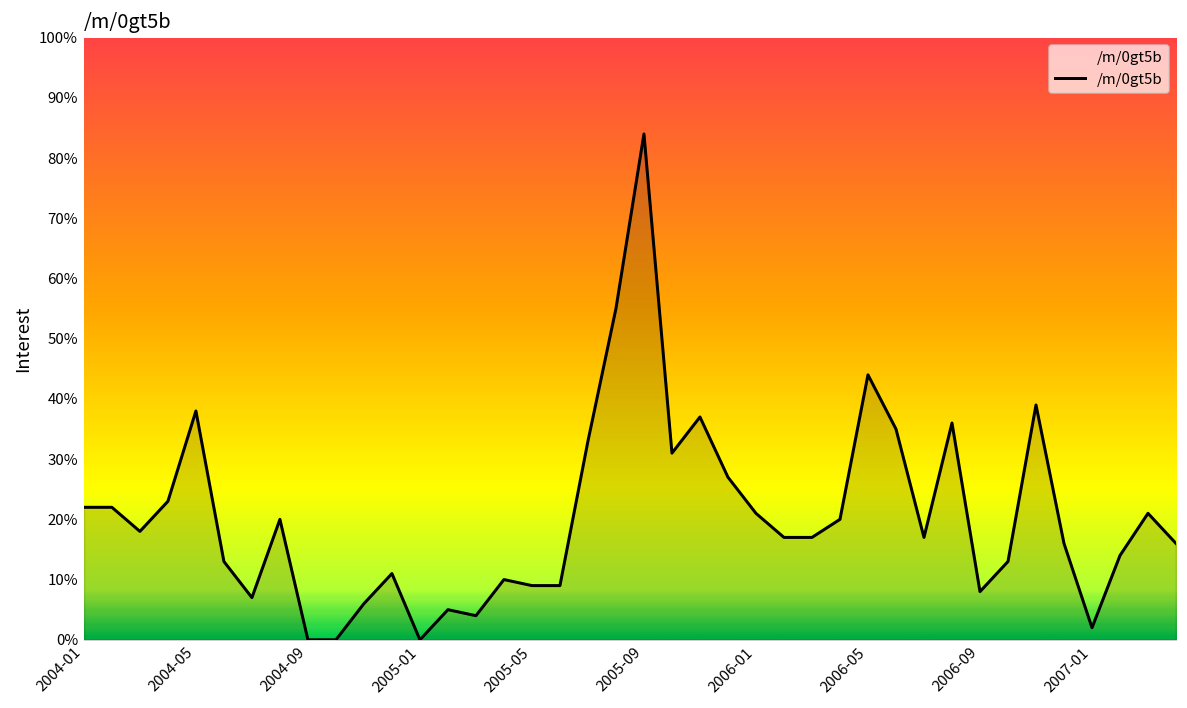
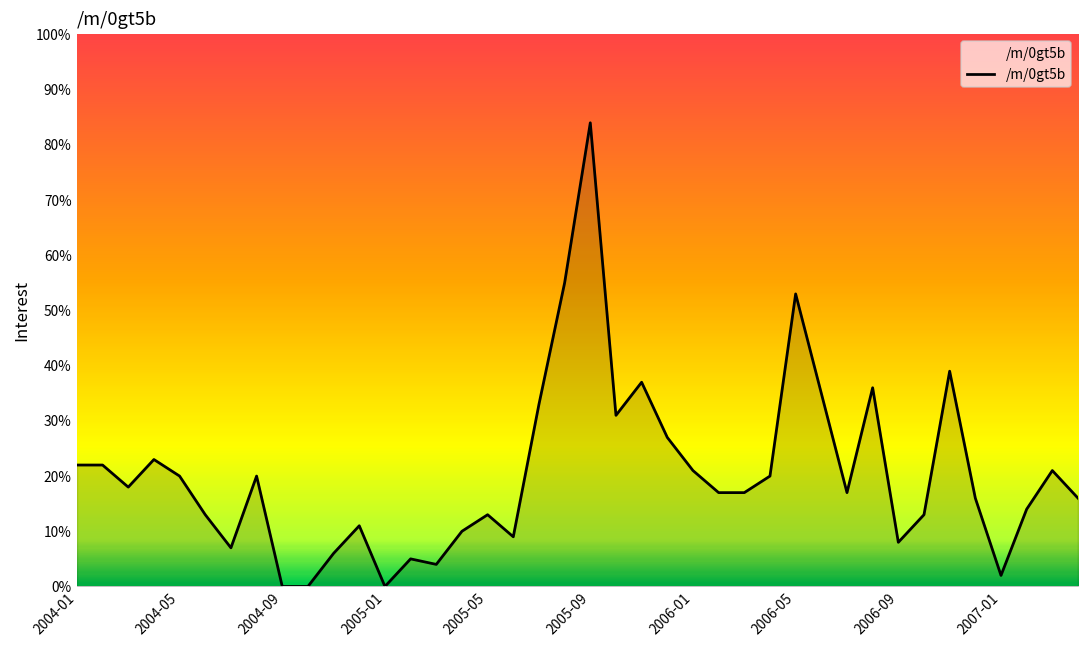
2004-05: 38% -> 20%
2005-05: 9% -> 13%
2006-05: 44% -> 53%
